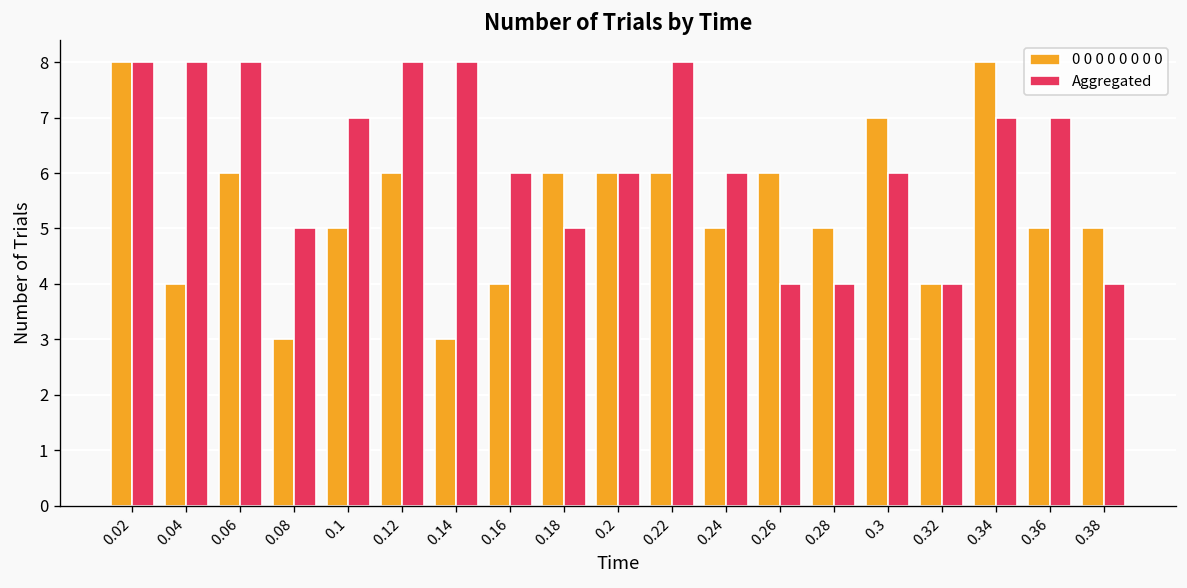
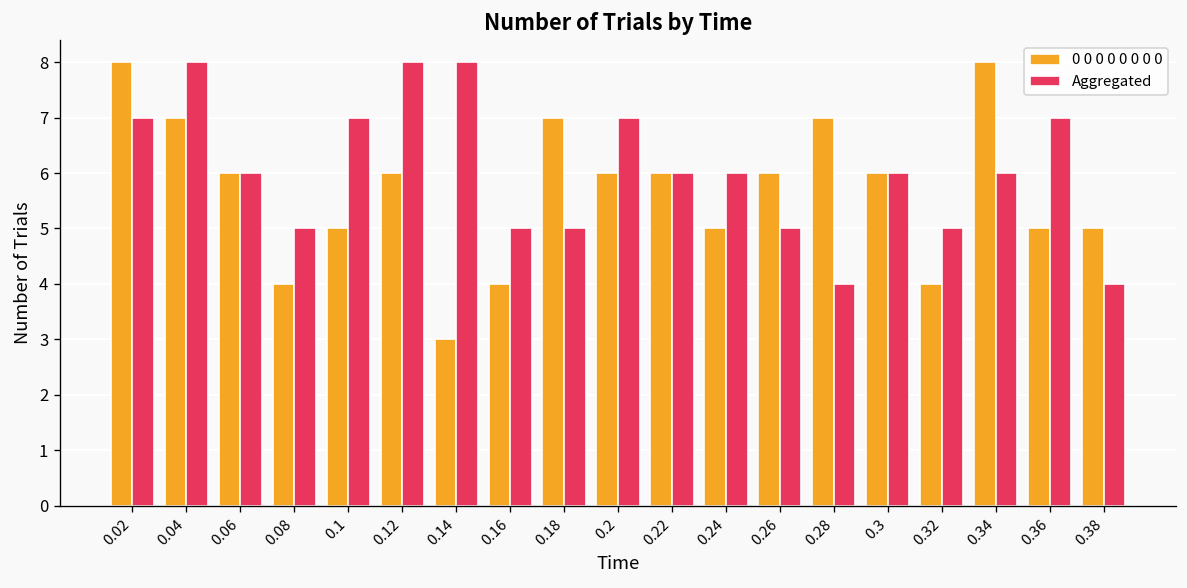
Aggregated, 0.02: 8 -> 7
0 0 0 0 0 0 0 0, 0.04: 4 -> 7
Aggregated, 0.06: 8 -> 6
0 0 0 0 0 0 0 0, 0.08: 3 -> 4
Aggregated, 0.16: 6 -> 5
0 0 0 0 0 0 0 0, 0.18: 6 -> 7
Aggregated, 0.2: 6 -> 7
Aggregated, 0.22: 8 -> 6
Aggregated, 0.26: 4 -> 5
0 0 0 0 0 0 0 0, 0.28: 5 -> 7
0 0 0 0 0 0 0 0, 0.3: 7 -> 6
Aggregated, 0.32: 4 -> 5
Aggregated, 0.34: 7 -> 6
